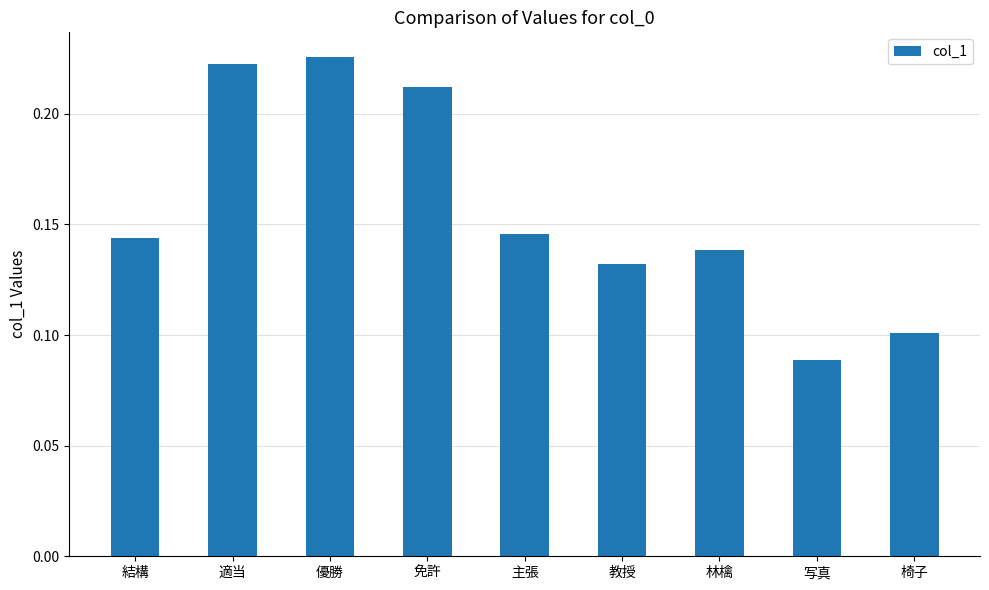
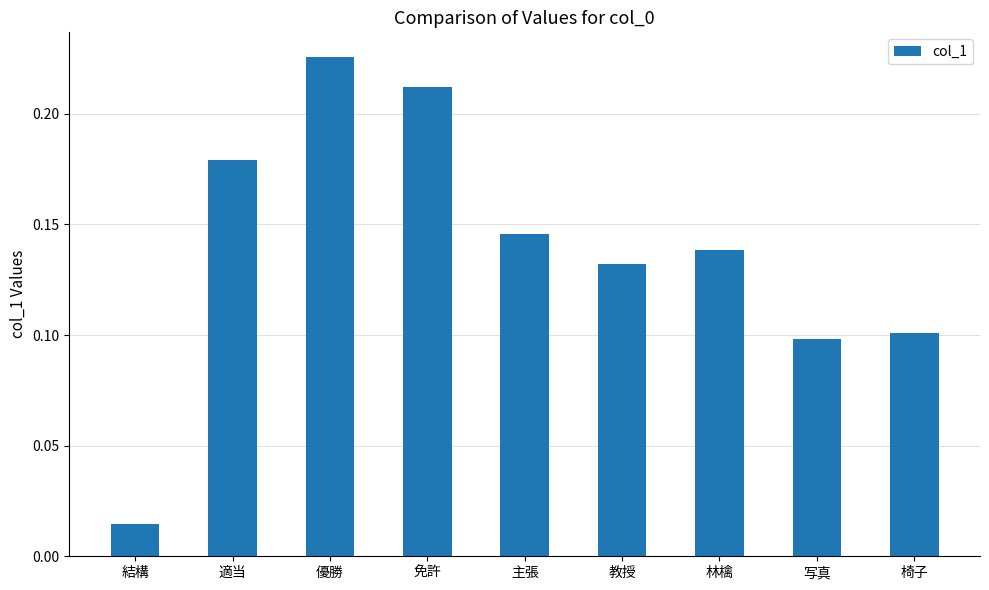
結構: 0.144 -> 0.014
適当: 0.223 -> 0.179
写真: 0.089 -> 0.098
